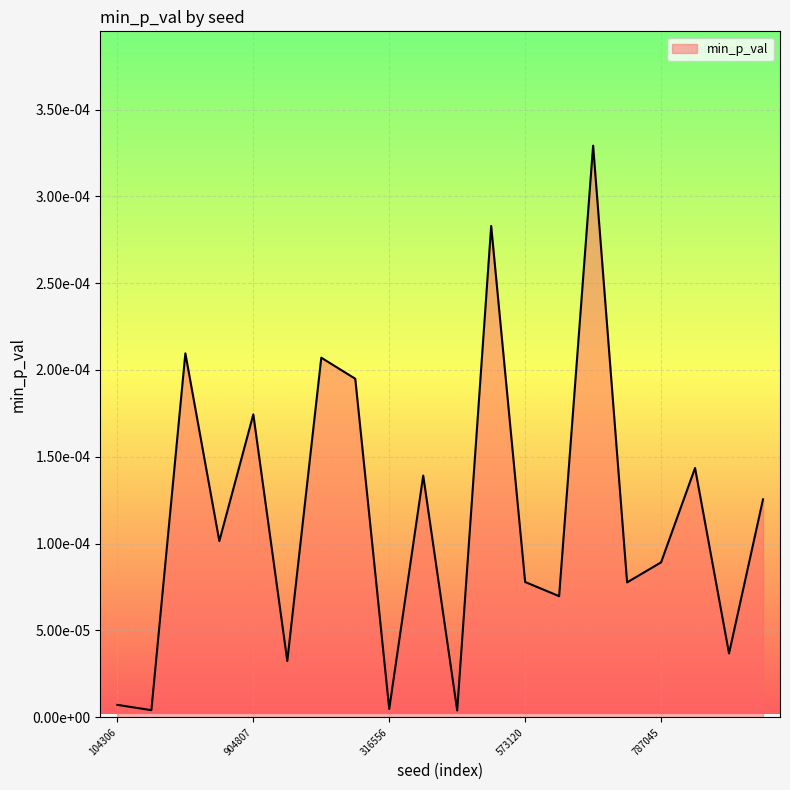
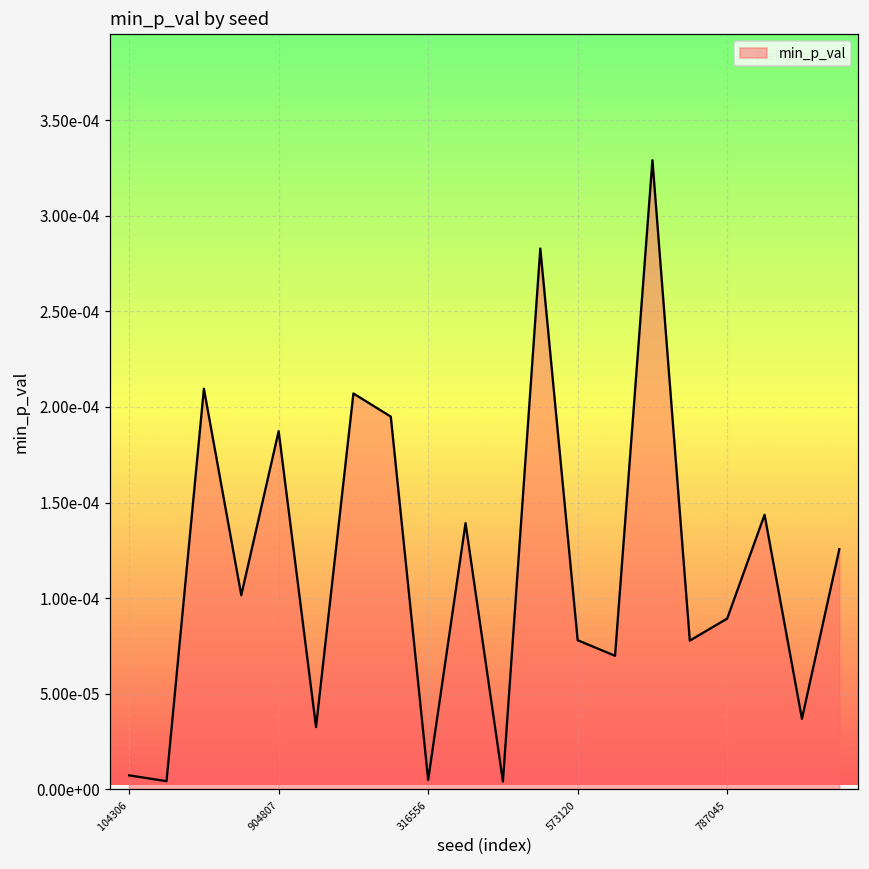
904807: 0.000174 -> 0.000187
